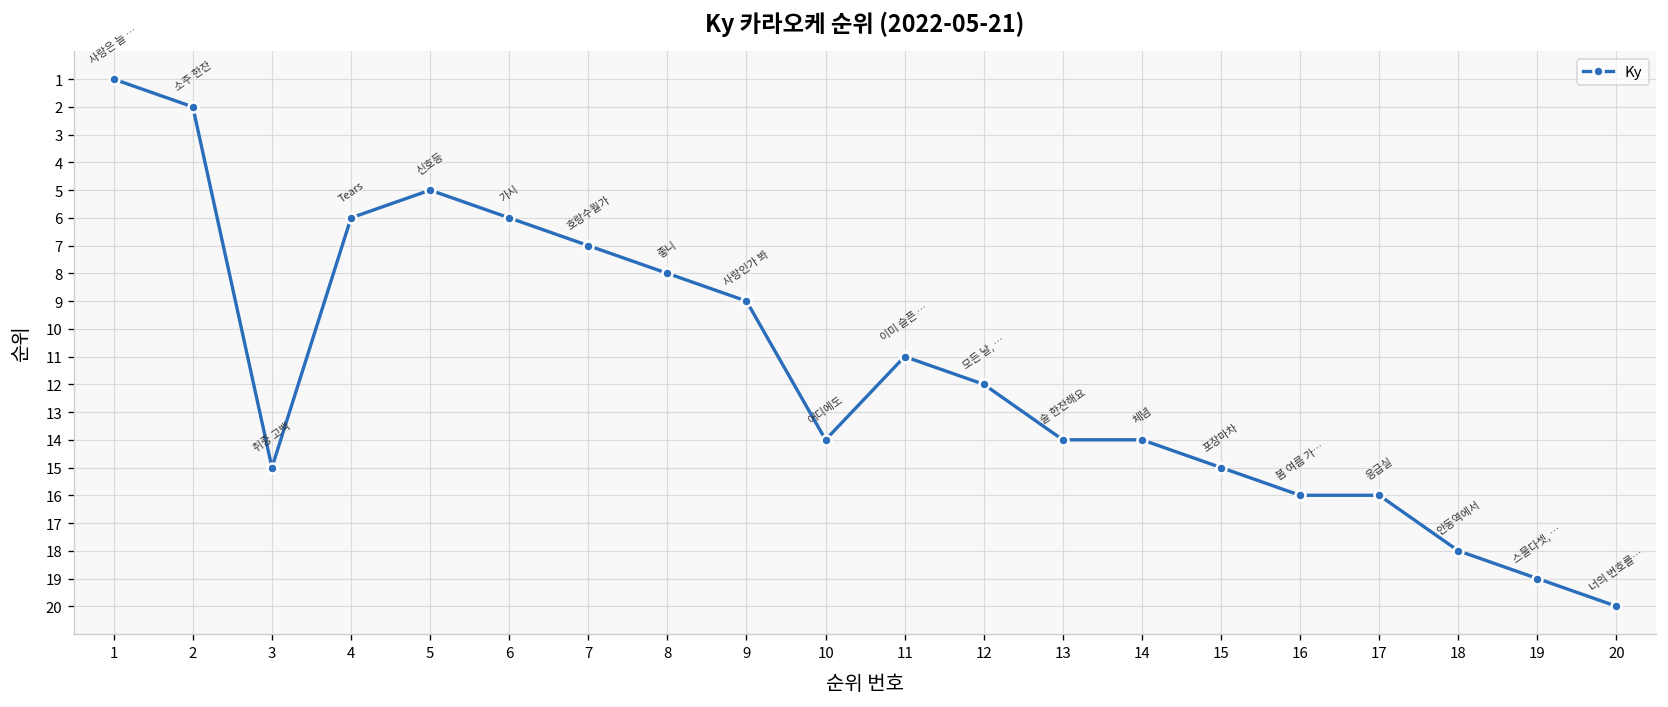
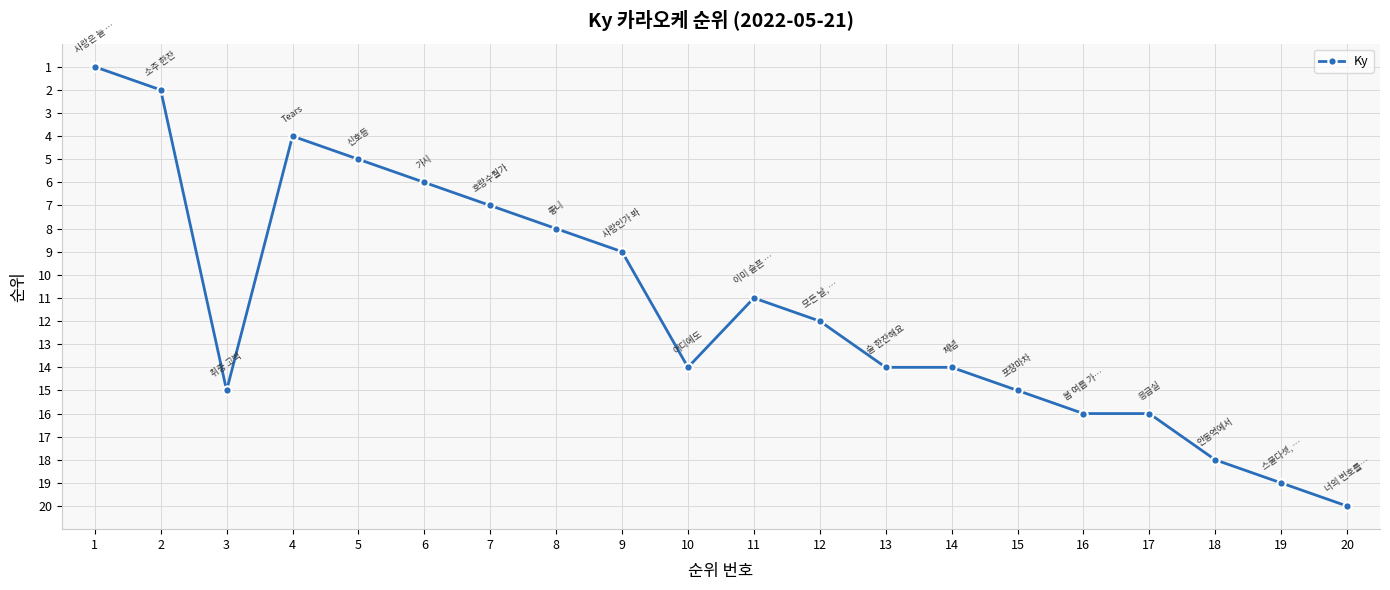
4: 6 -> 4
